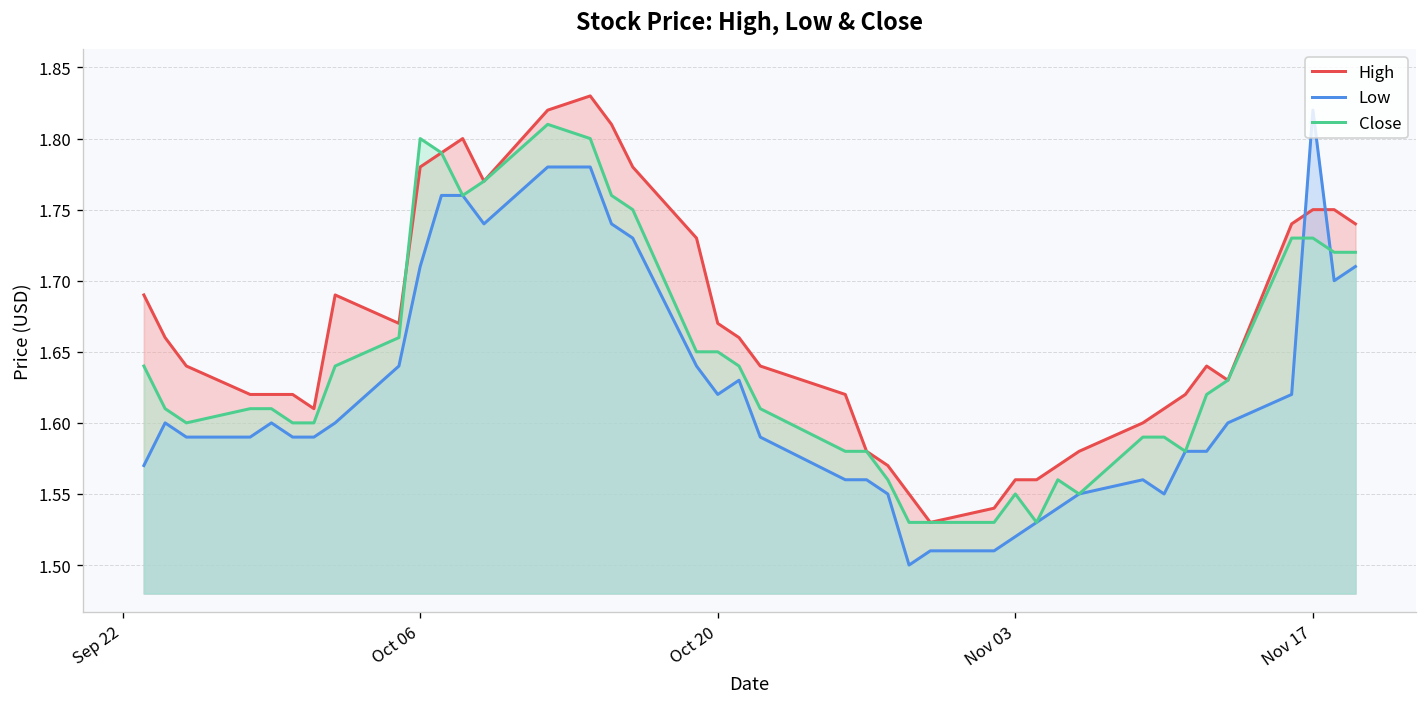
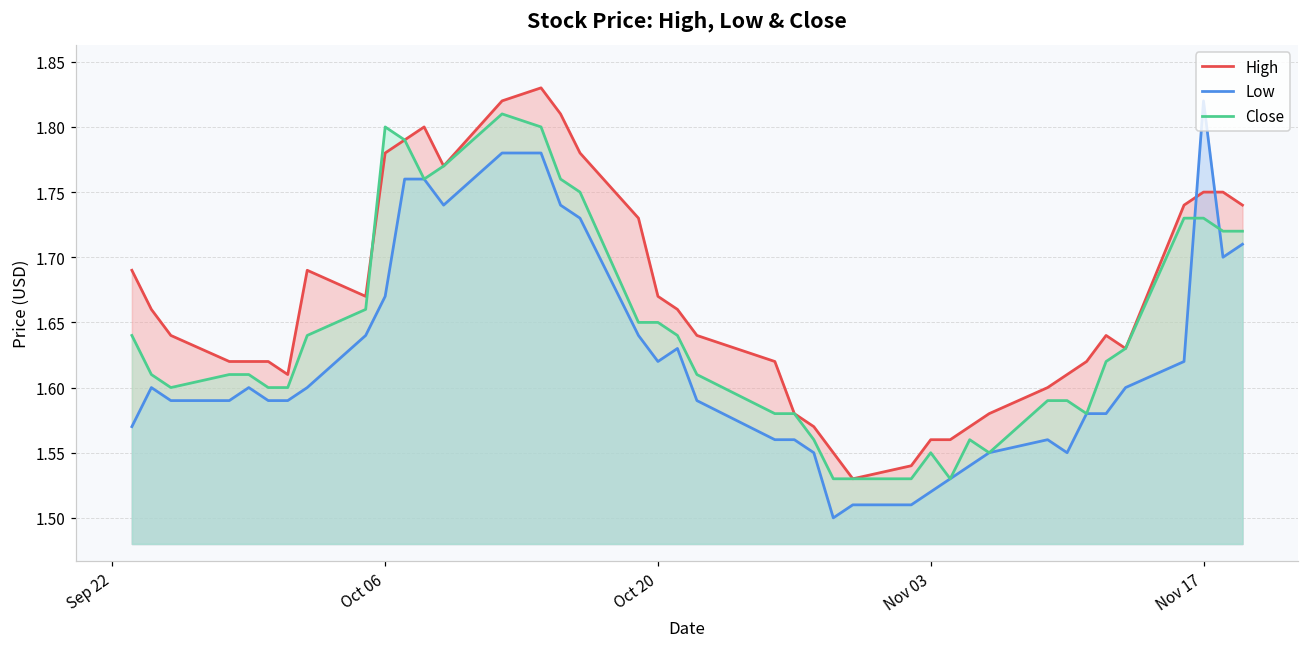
Low, Oct 06: 1.71 -> 1.67
